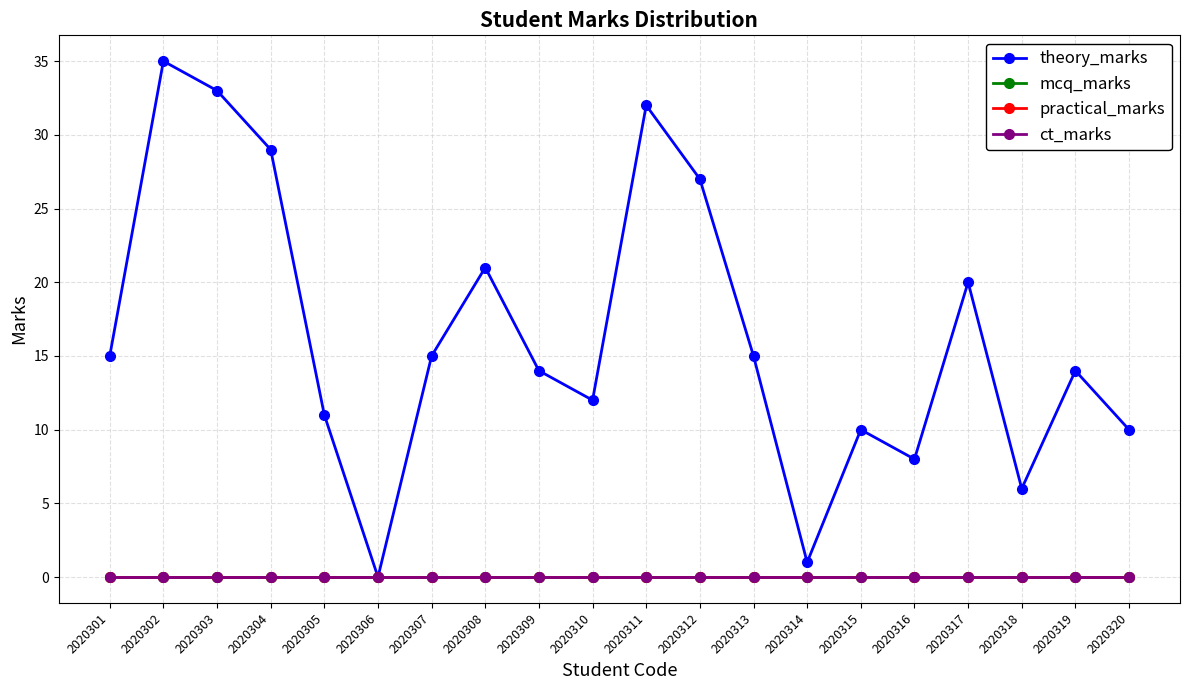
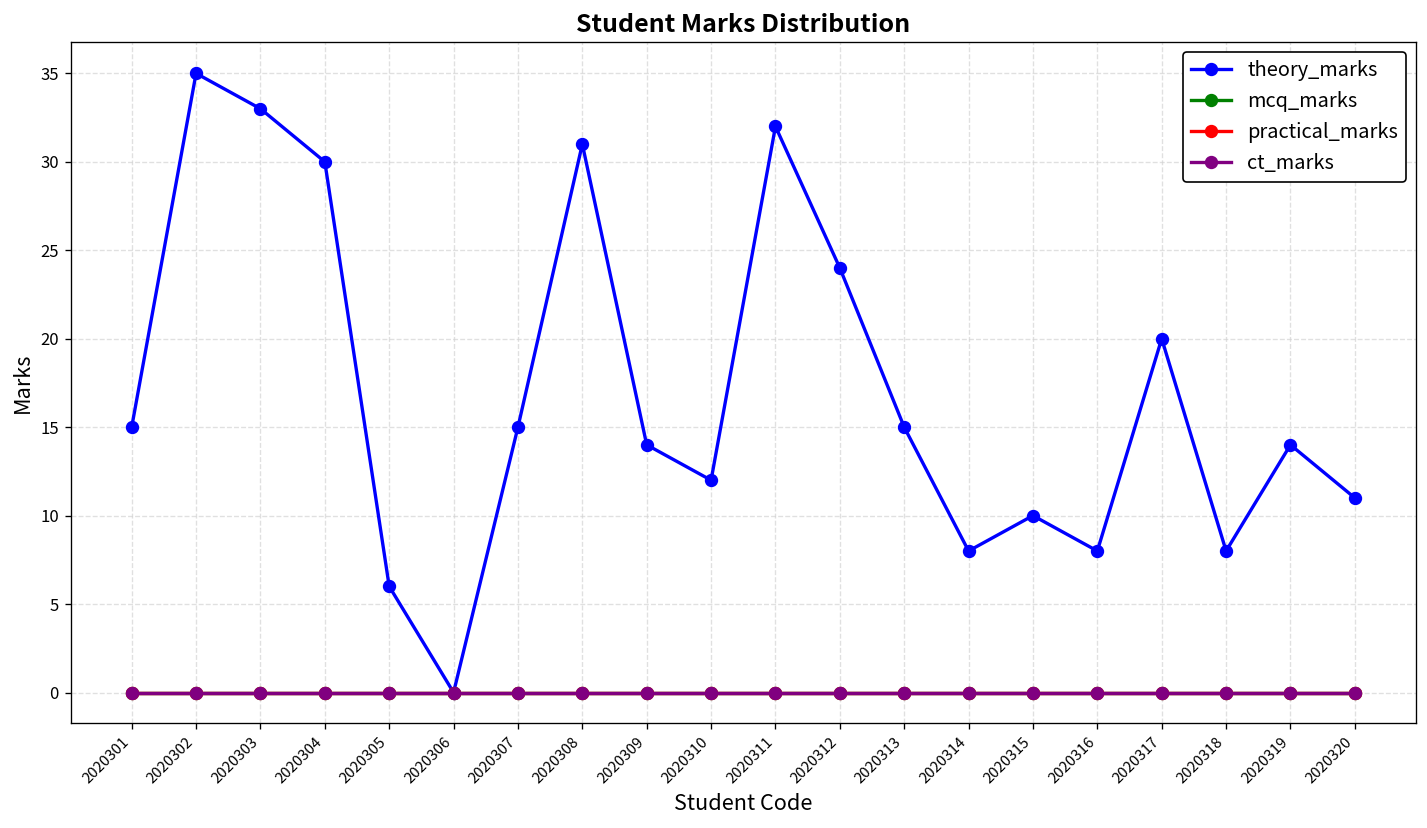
theory_marks, 2020304: 29 -> 30
theory_marks, 2020305: 11 -> 6
theory_marks, 2020308: 21 -> 31
theory_marks, 2020312: 27 -> 24
theory_marks, 2020314: 1 -> 8
theory_marks, 2020318: 6 -> 8
theory_marks, 2020320: 10 -> 11
